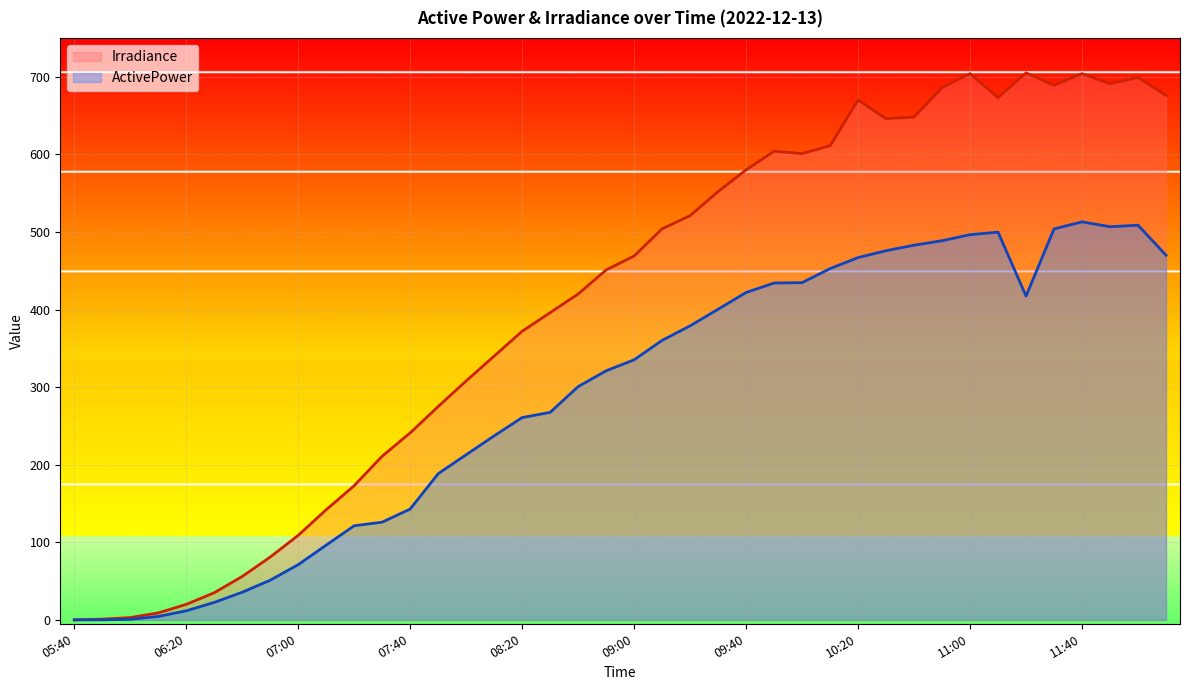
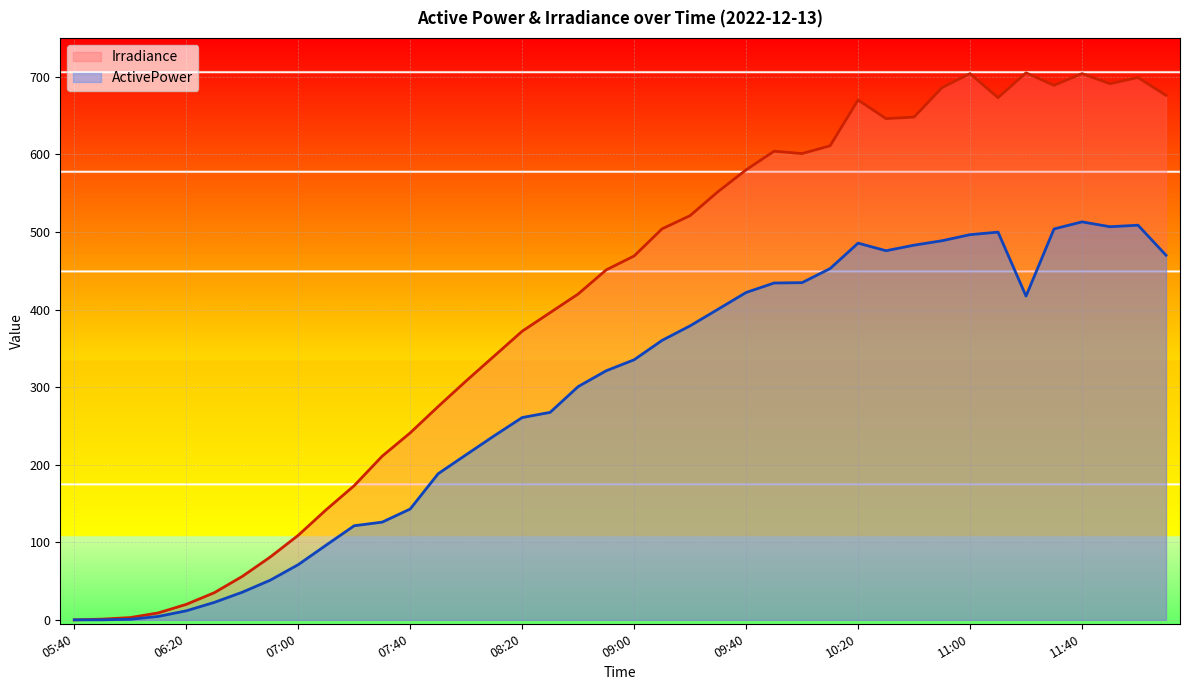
ActivePower, 10:20: 470 -> 490
